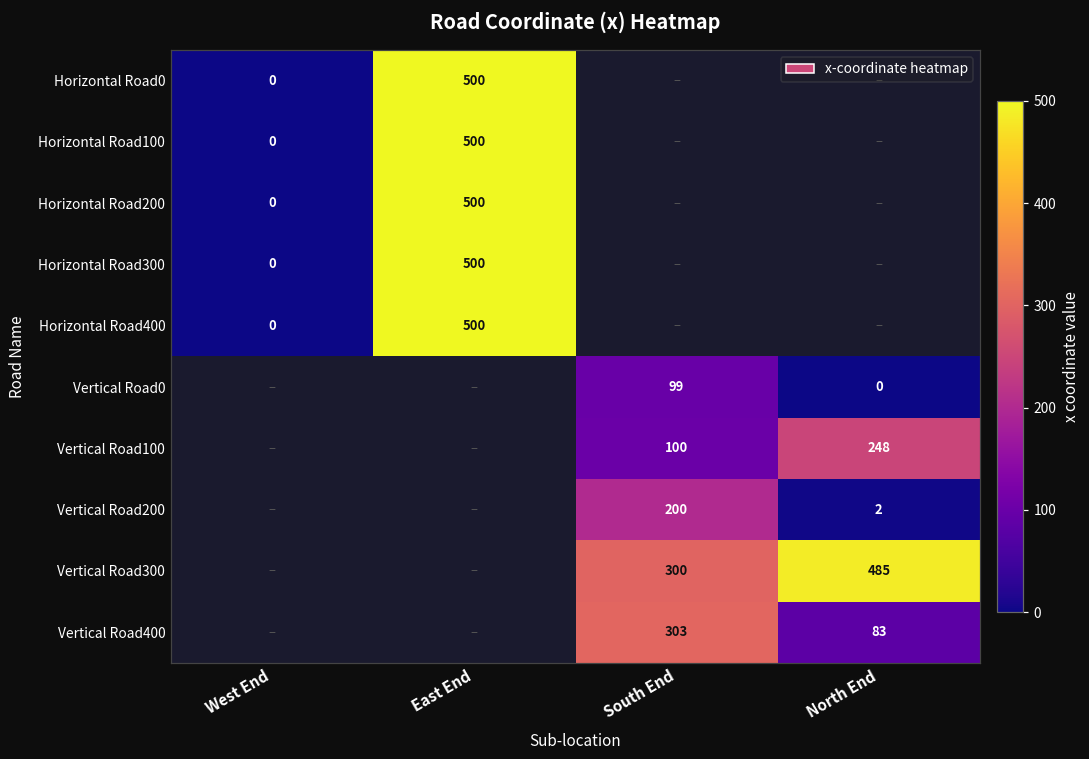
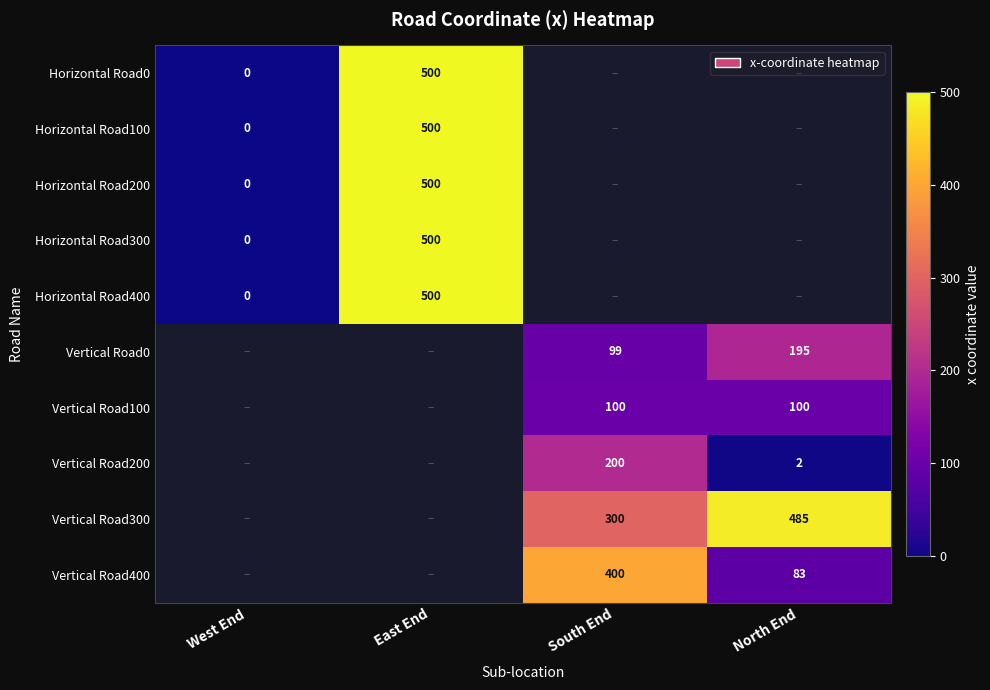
Vertical Road0, North End: 0 -> 195
Vertical Road100, North End: 248 -> 100
Vertical Road400, South End: 303 -> 400
